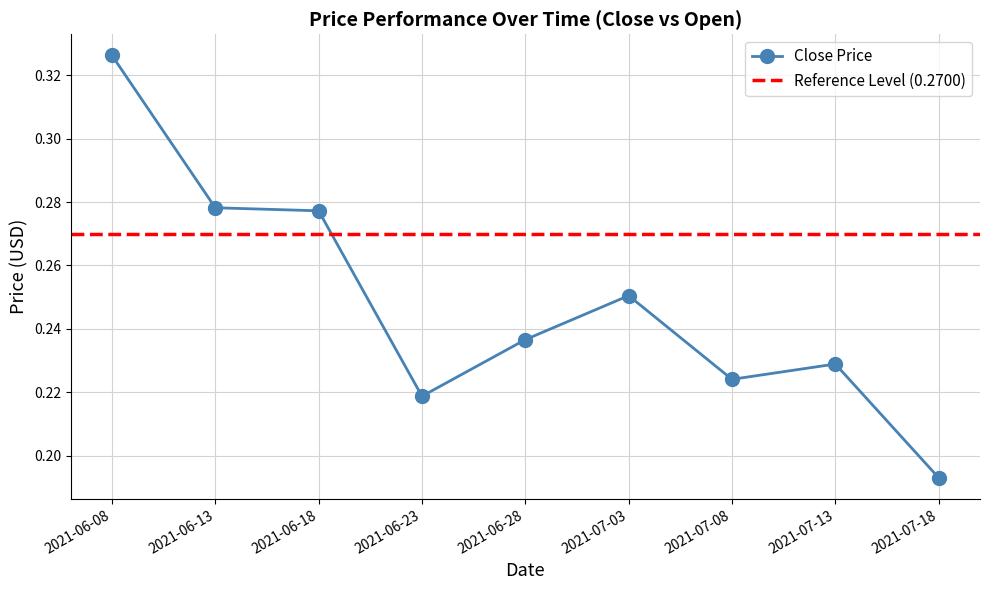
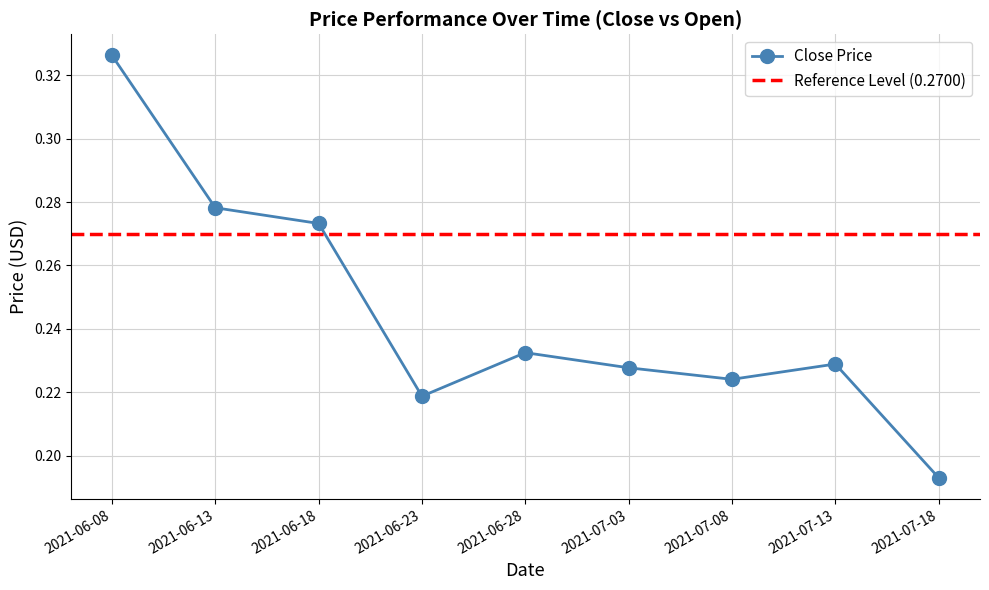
2021-06-18: 0.277 -> 0.273
2021-06-28: 0.237 -> 0.233
2021-07-03: 0.250 -> 0.228
